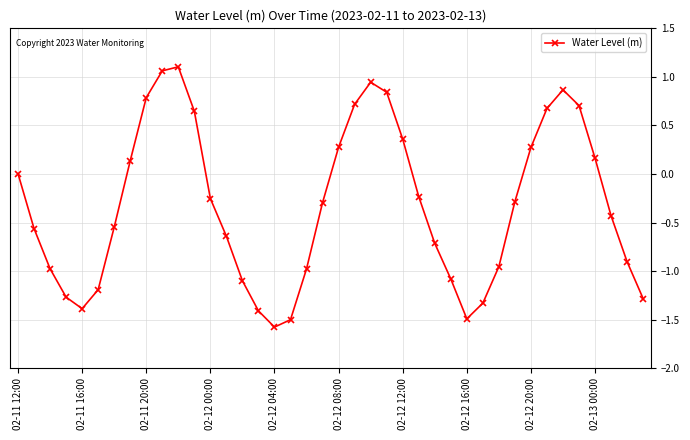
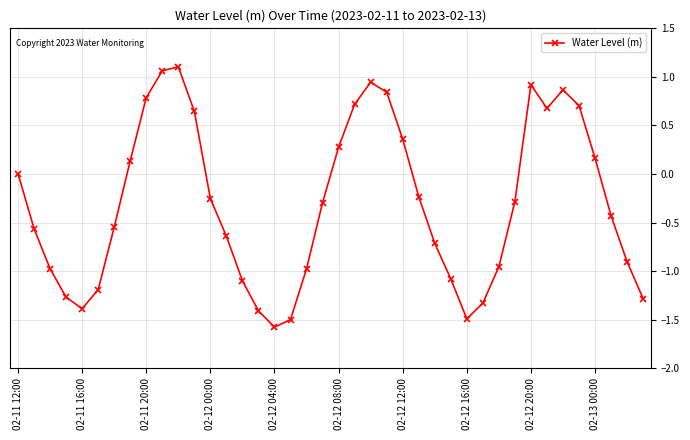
02-12 20:00: 0.3 -> 0.9
